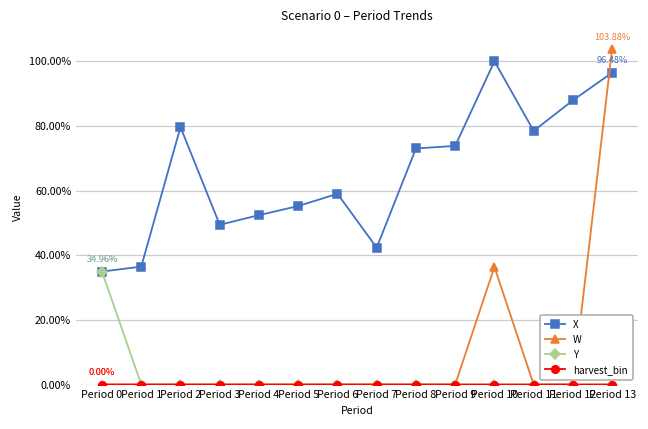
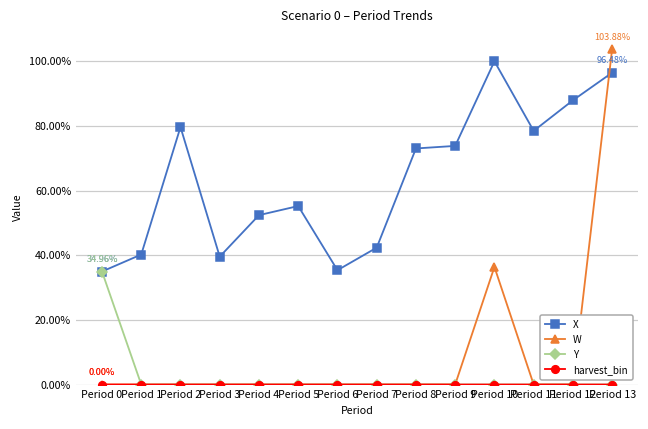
X, Period 1: 36% -> 40%
X, Period 3: 49% -> 40%
X, Period 6: 59% -> 35%
